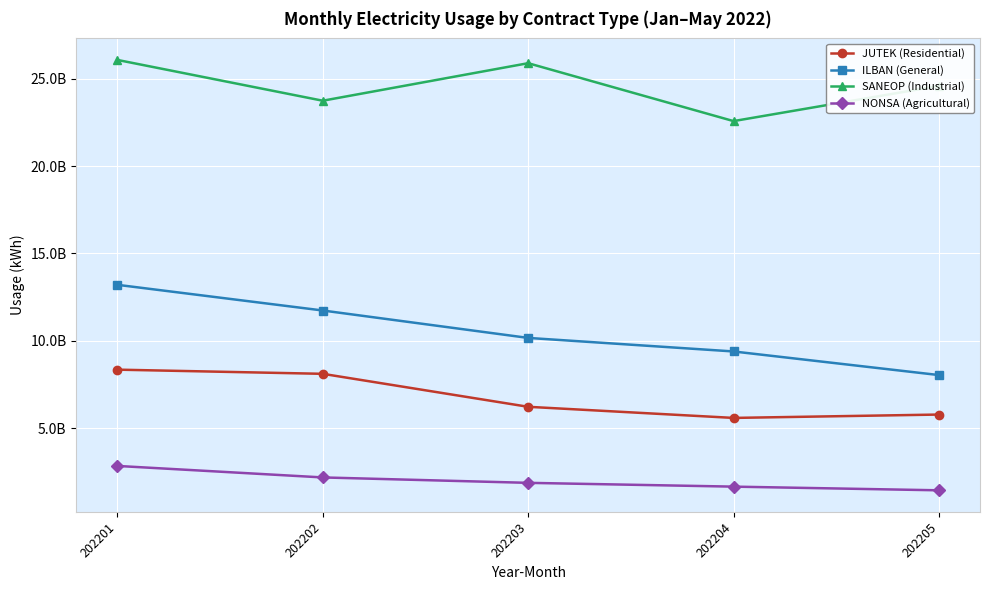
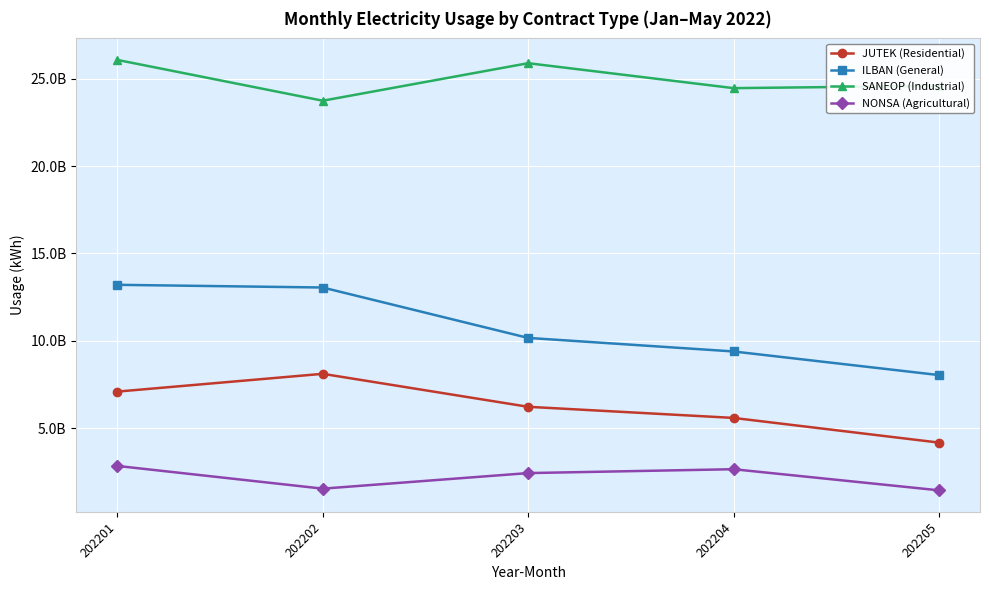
JUTEK (Residential), 202201: 8300000000 -> 7100000000
ILBAN (General), 202202: 11700000000 -> 13000000000
NONSA (Agricultural), 202202: 2200000000 -> 1500000000
NONSA (Agricultural), 202203: 1900000000 -> 2400000000
SANEOP (Industrial), 202204: 22600000000 -> 24500000000
NONSA (Agricultural), 202204: 1700000000 -> 2700000000
JUTEK (Residential), 202205: 5800000000 -> 4200000000
